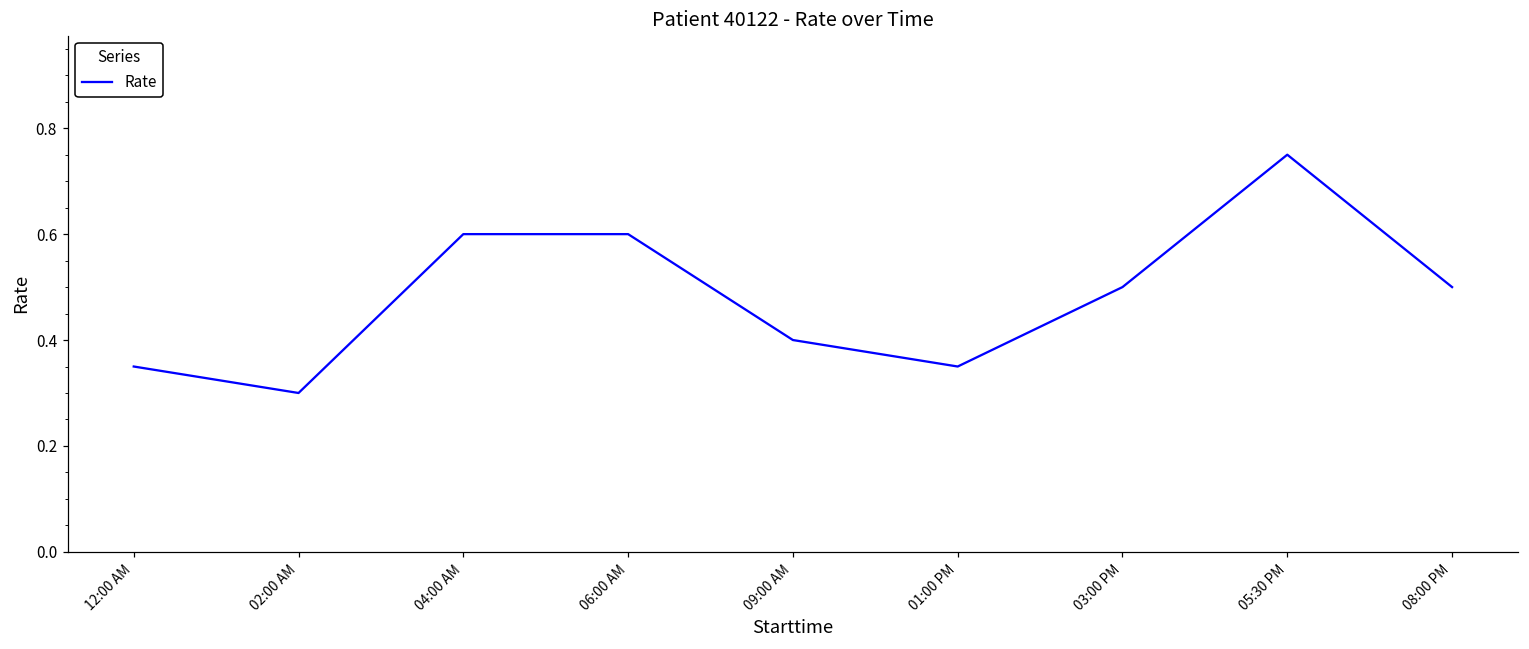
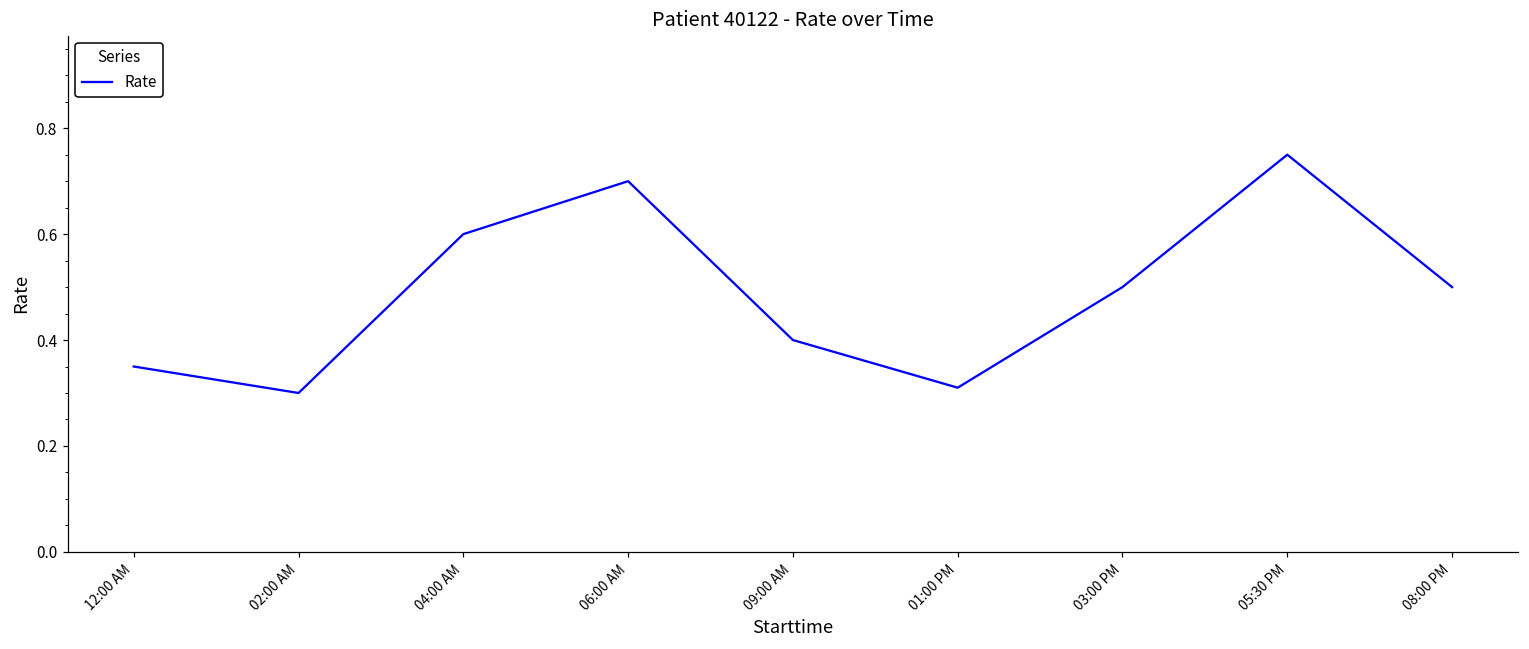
06:00 AM: 0.6 -> 0.7
01:00 PM: 0.35 -> 0.31
